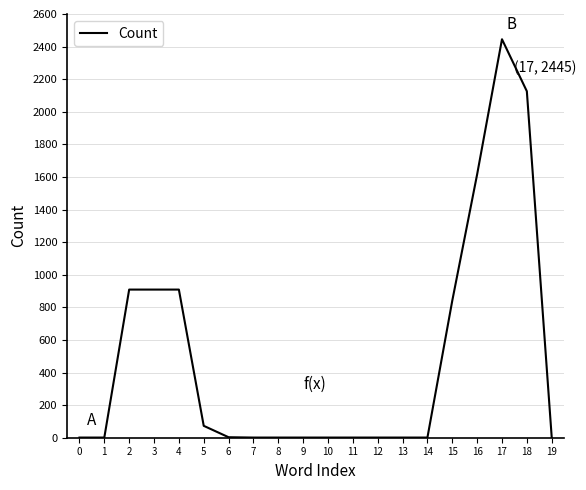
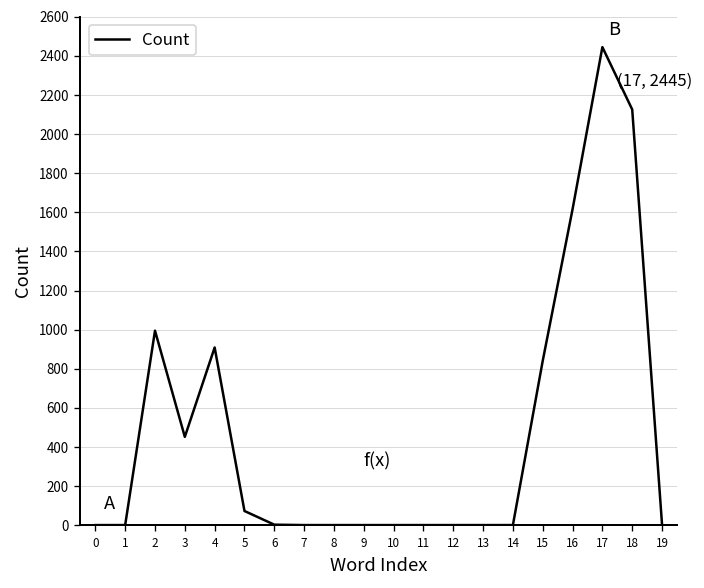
2: 910 -> 1000
3: 910 -> 450
